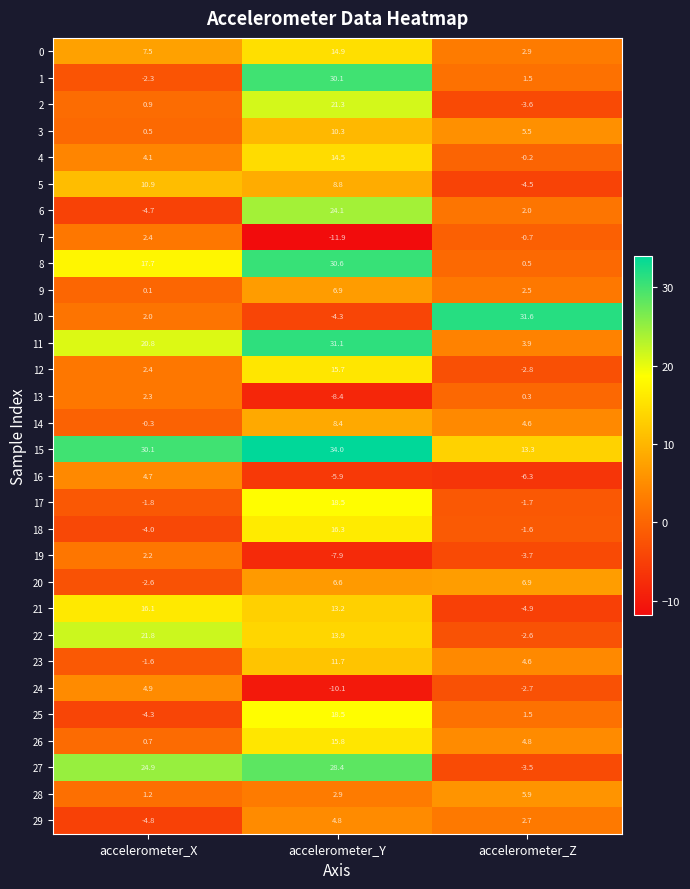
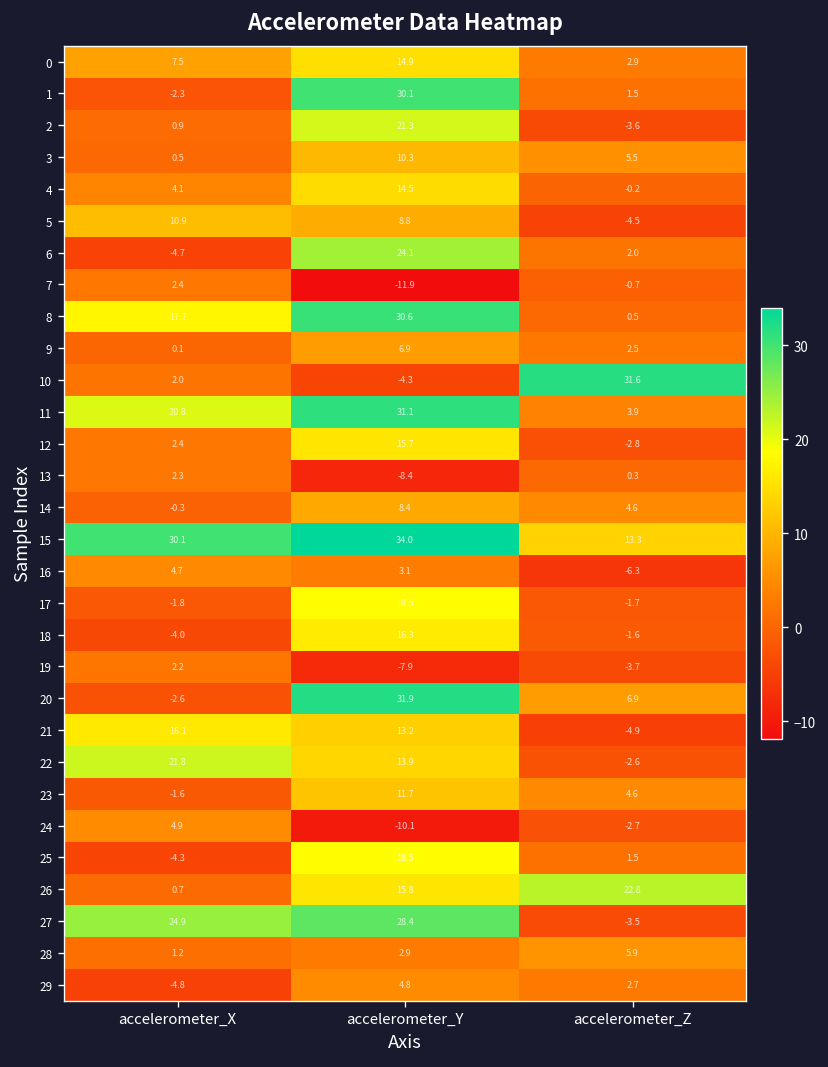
16, accelerometer_Y: -5.9 -> 3.1
20, accelerometer_Y: 6.6 -> 31.9
26, accelerometer_Z: 4.8 -> 22.8
